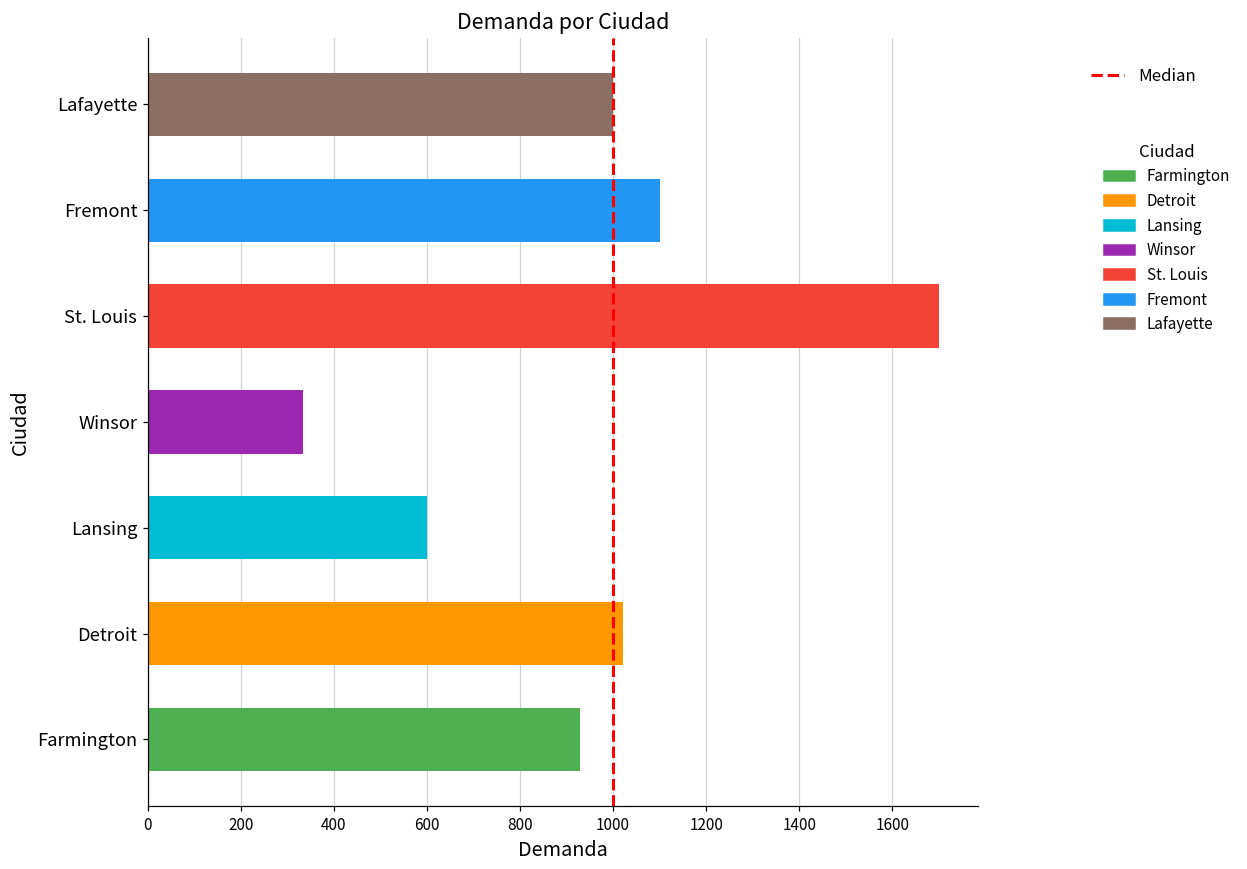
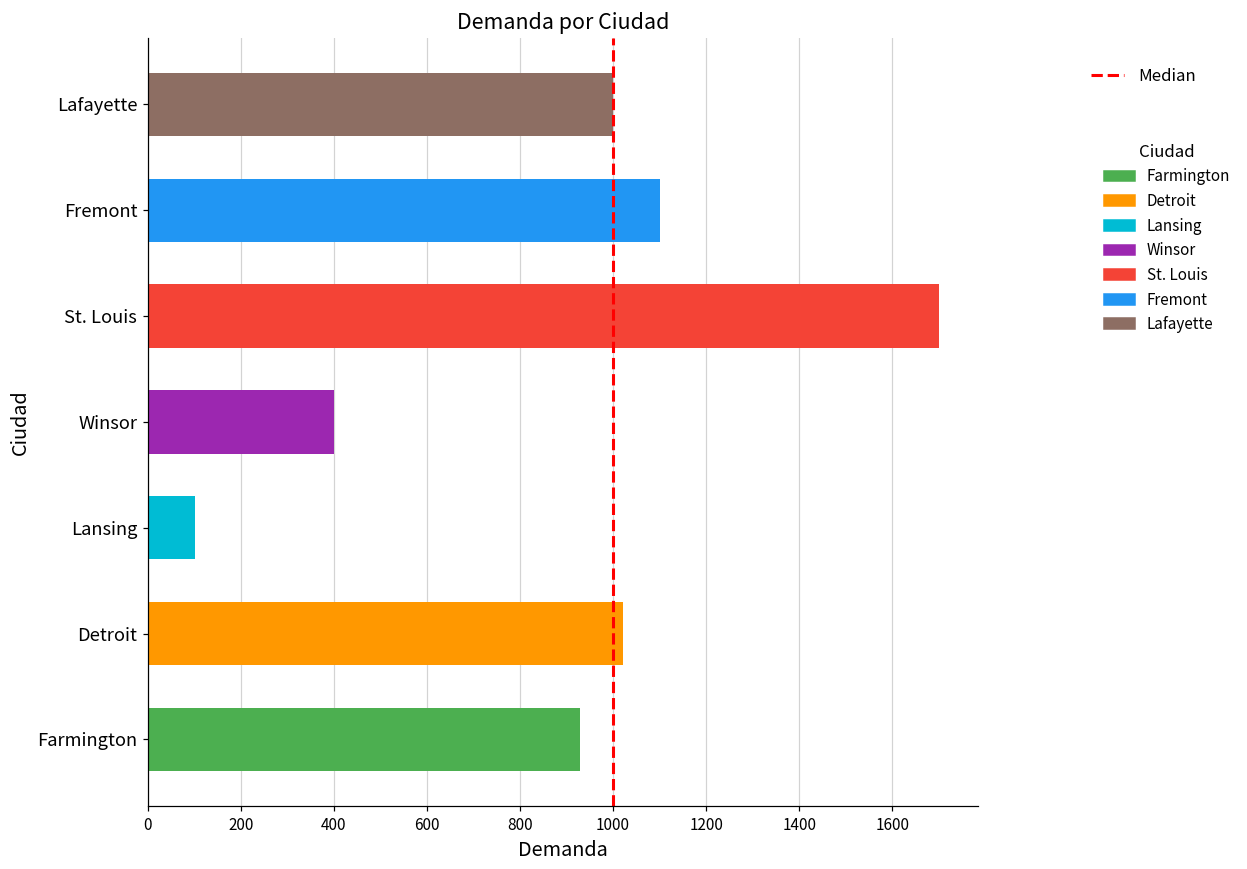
Winsor: 330 -> 400
Lansing: 600 -> 100
